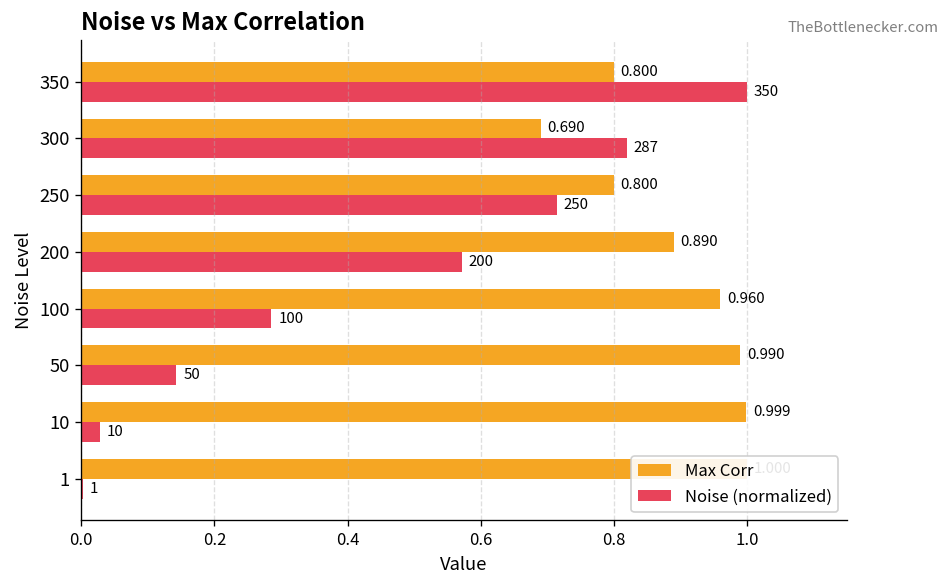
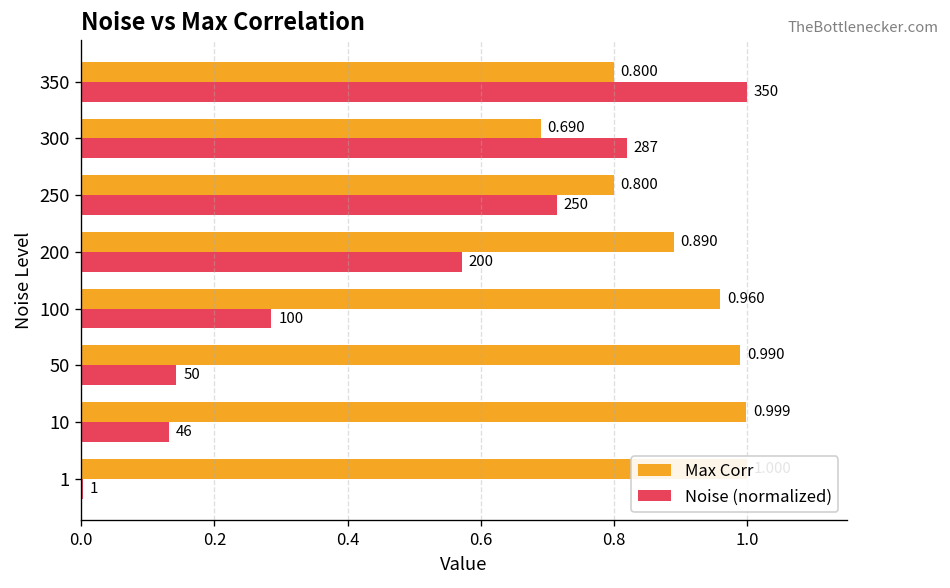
Noise (normalized), 10: 10 -> 46
